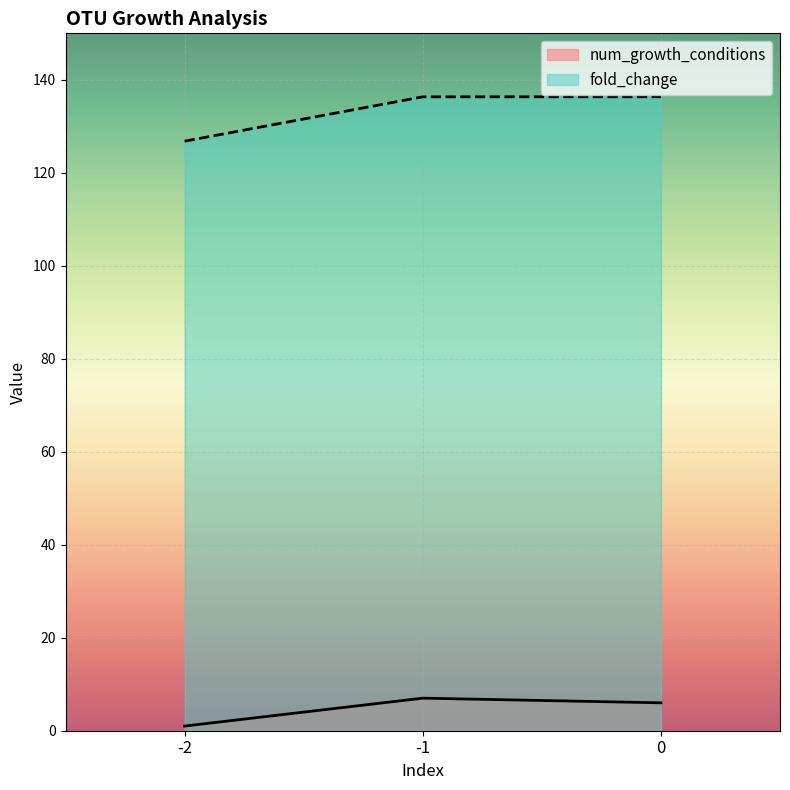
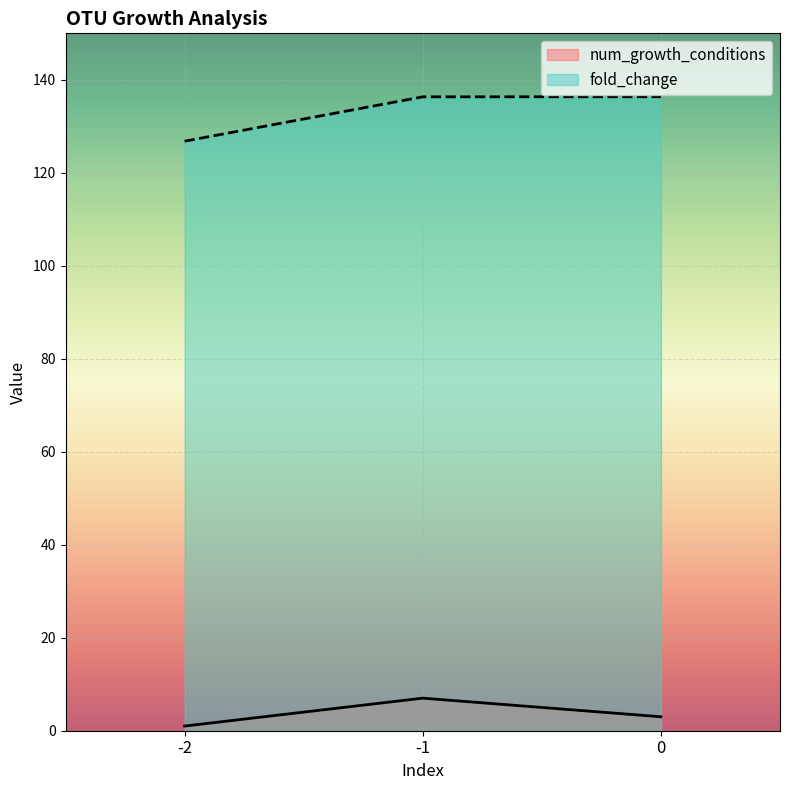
num_growth_conditions, 0: 6 -> 3
